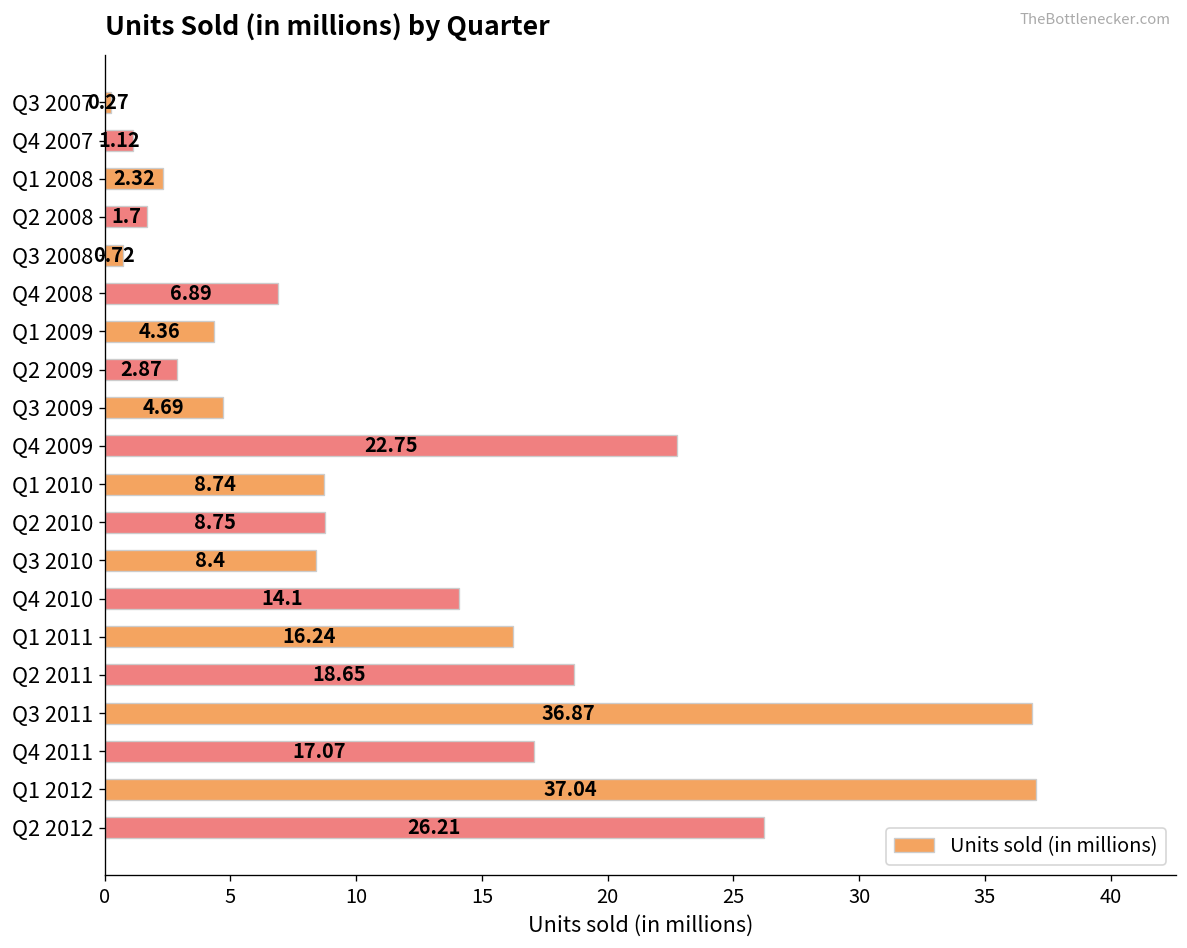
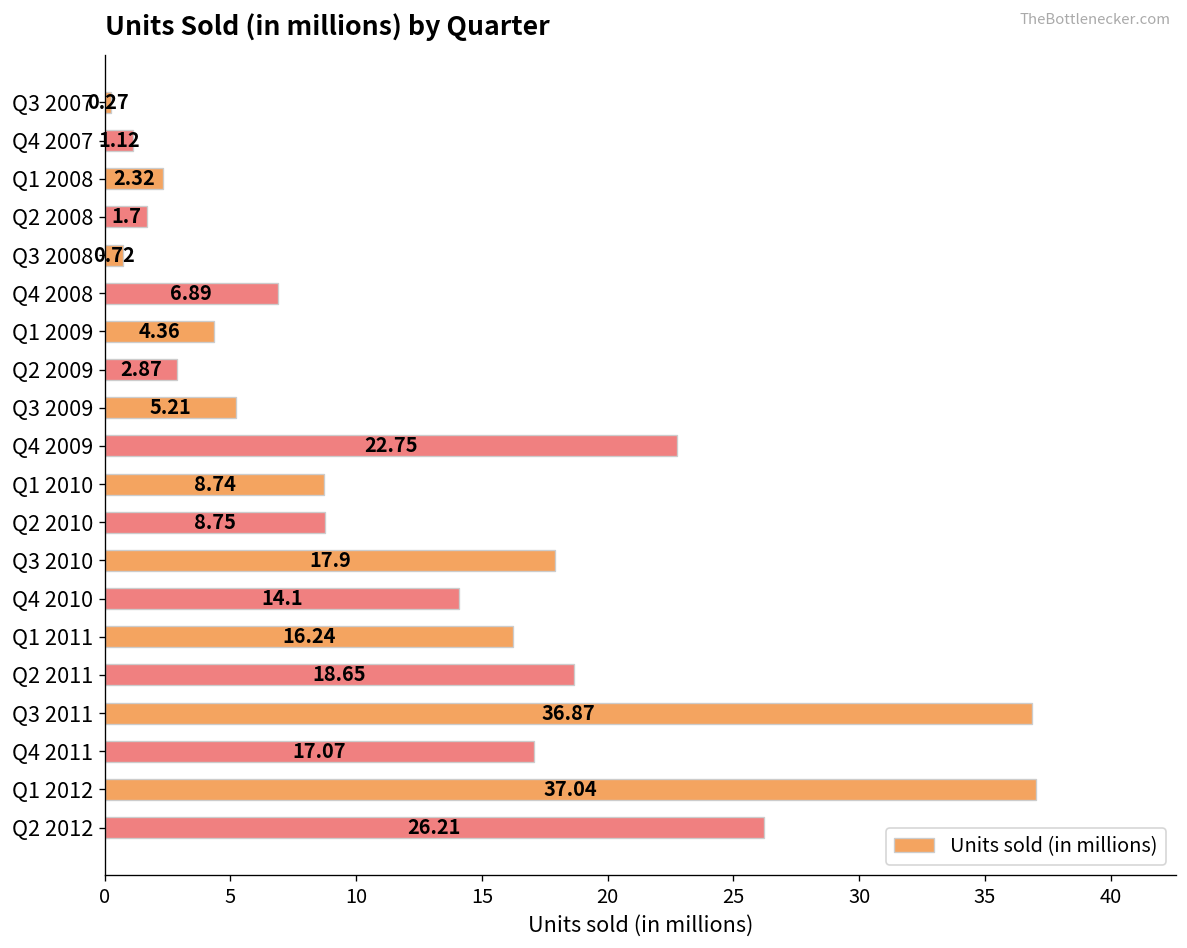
Q3 2009: 4.69 -> 5.21
Q3 2010: 8.4 -> 17.9
